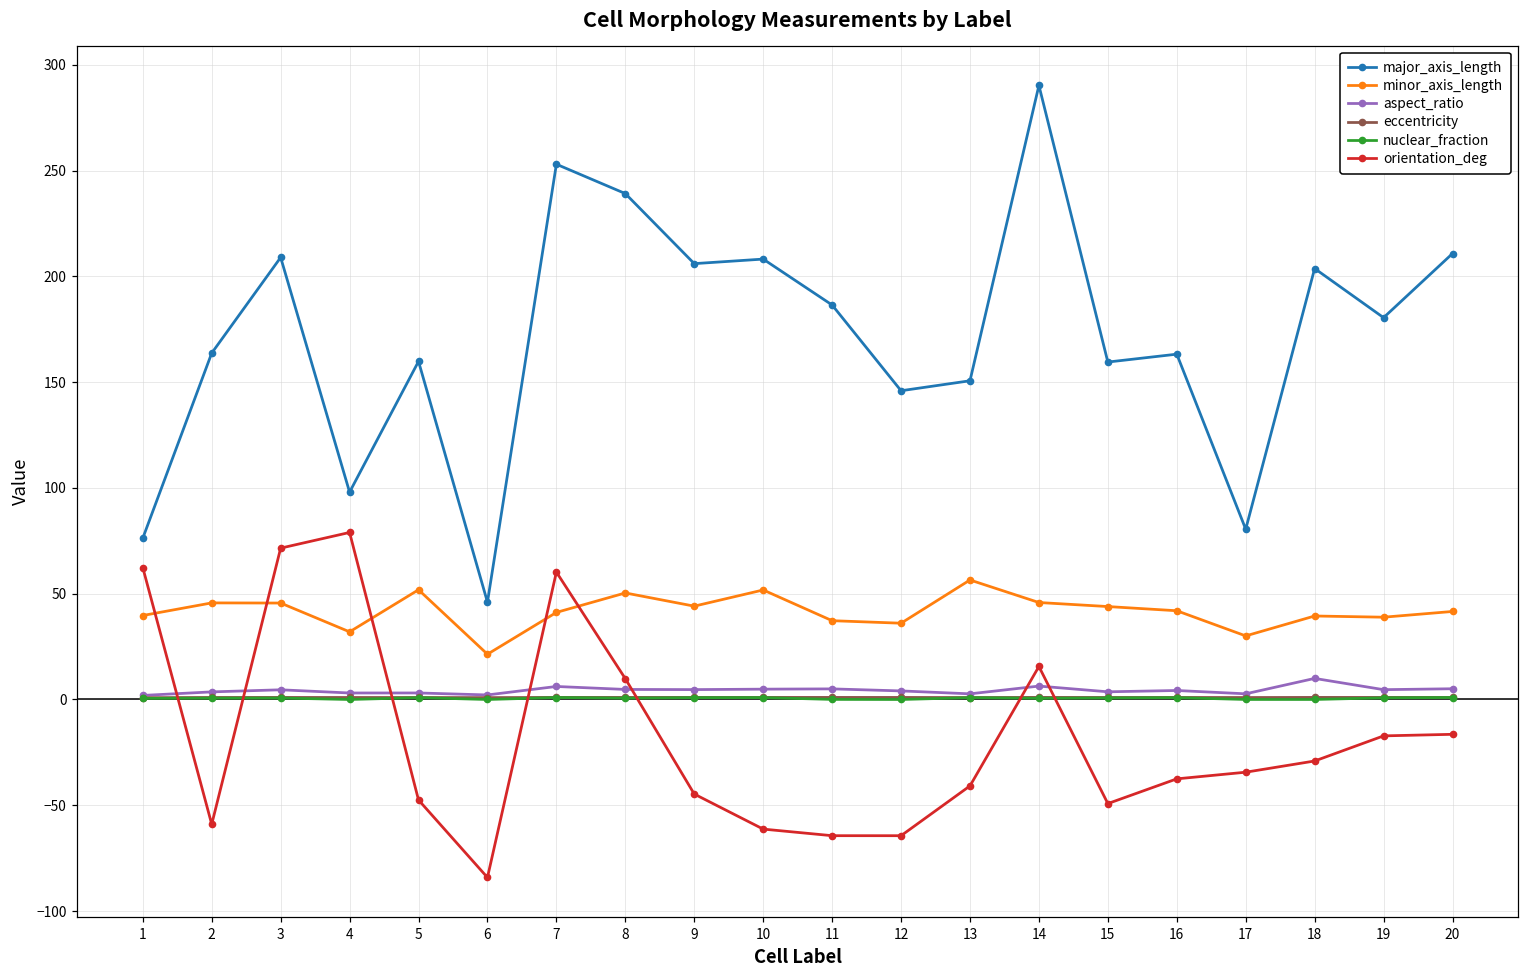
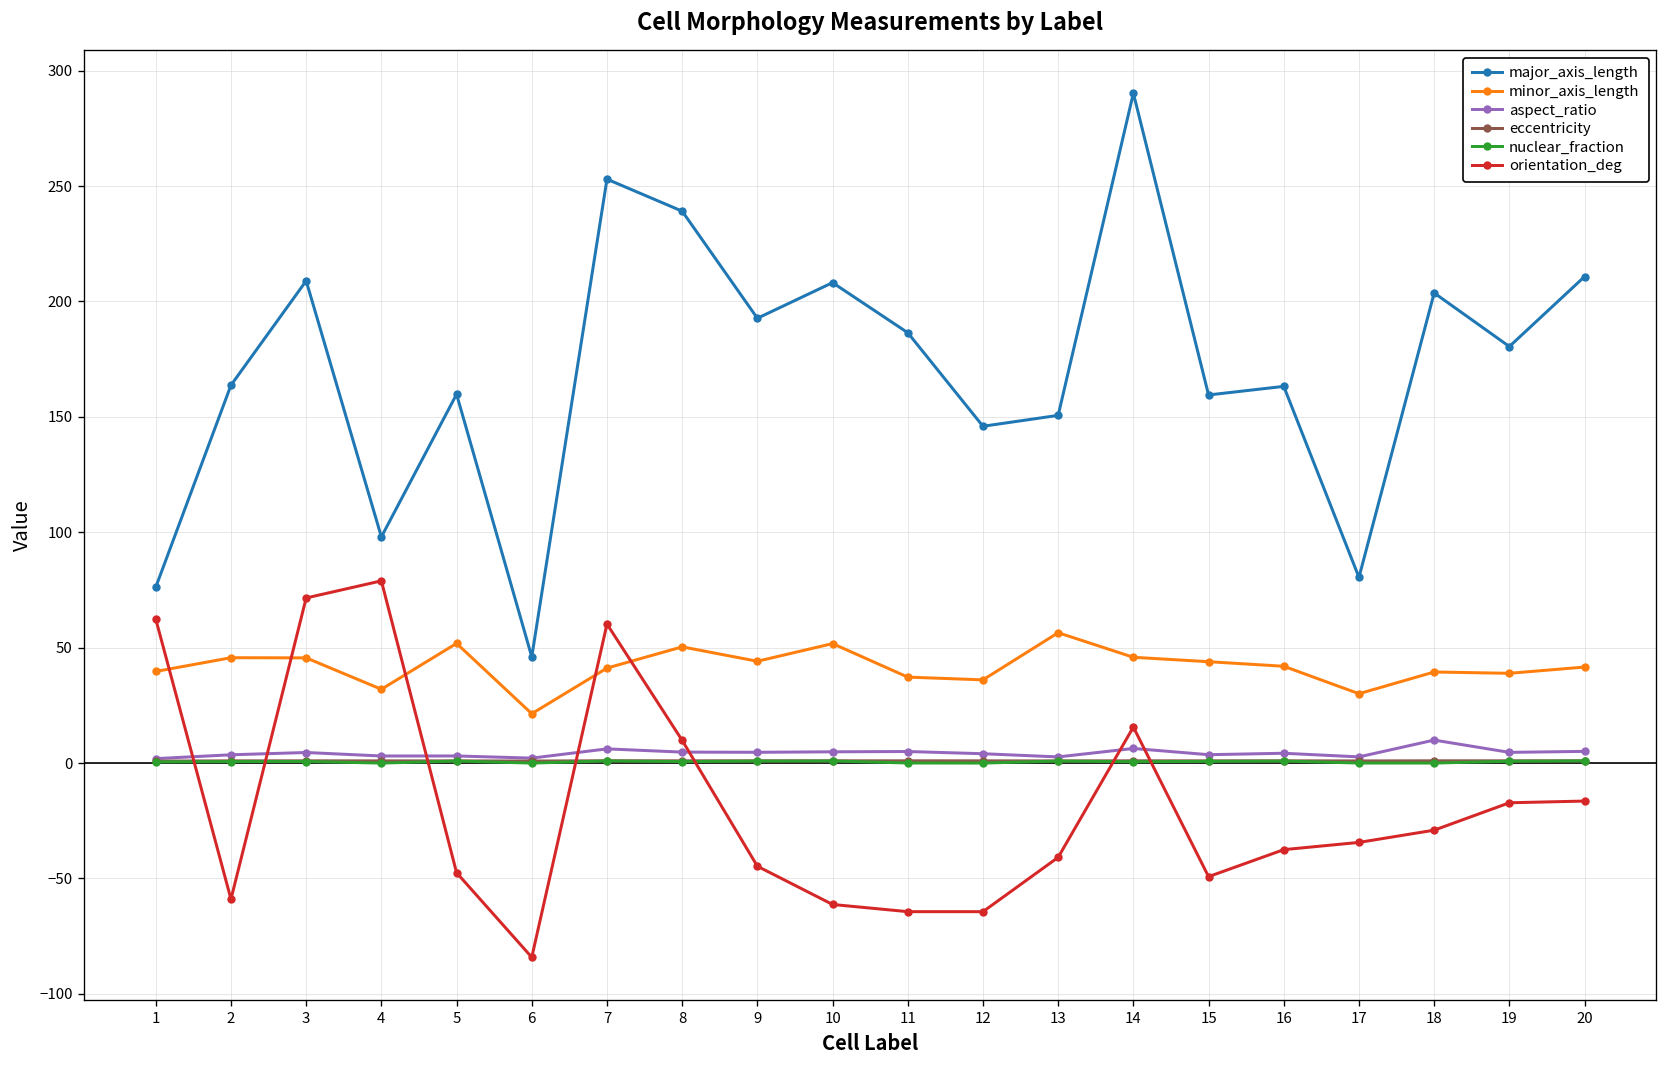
major_axis_length, 9: 206 -> 193
